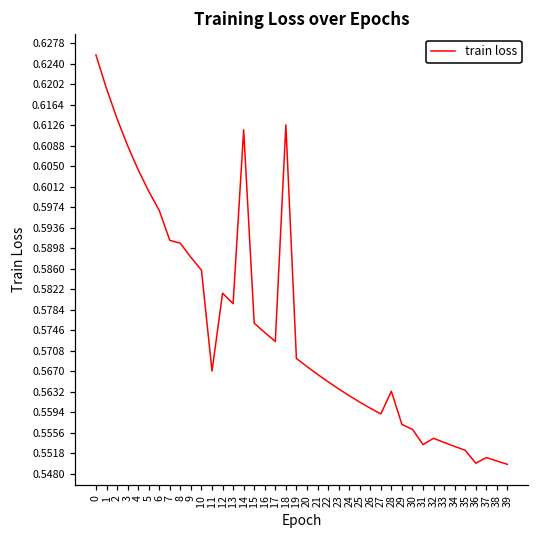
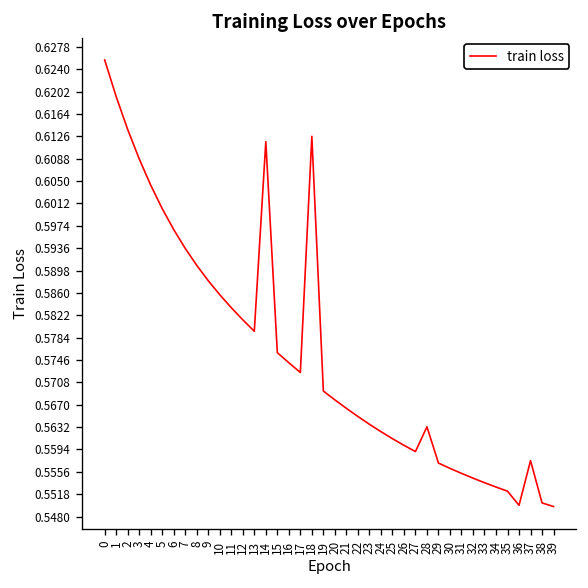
7: 0.591 -> 0.594
11: 0.567 -> 0.583
31: 0.553 -> 0.555
37: 0.551 -> 0.557
